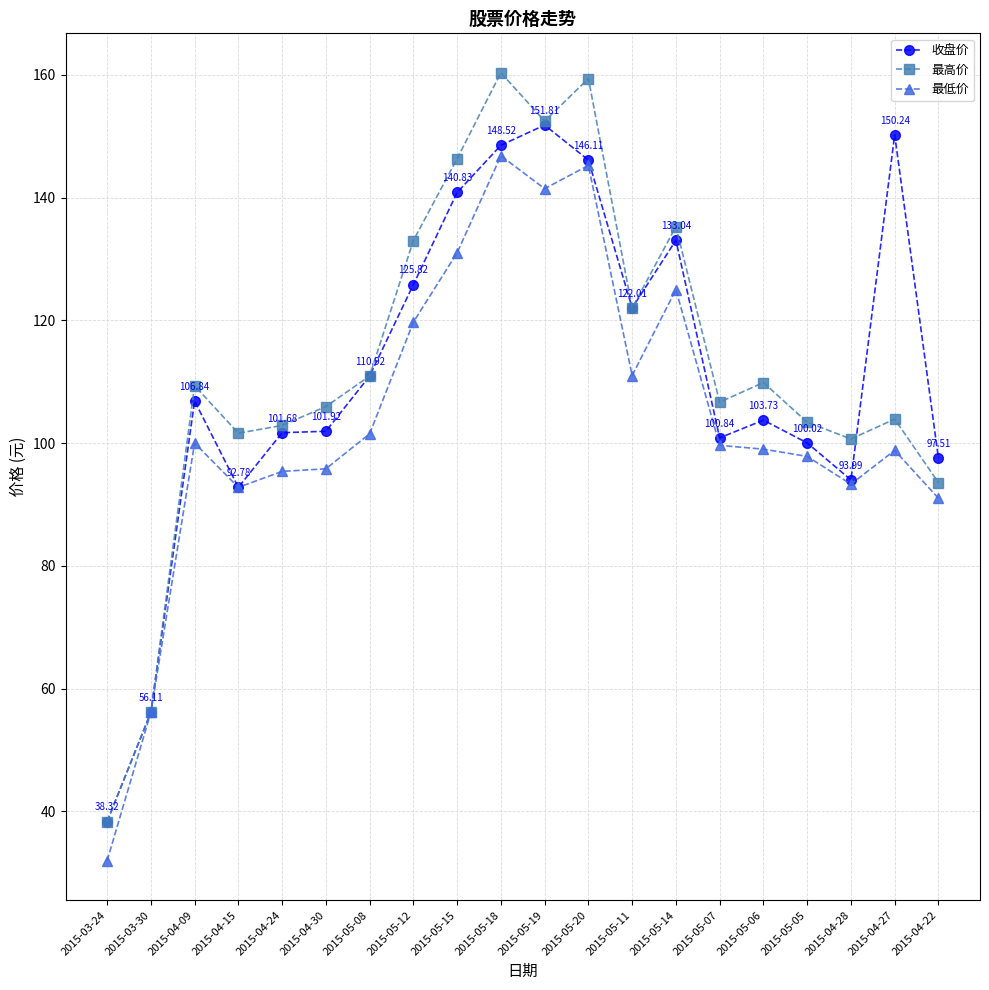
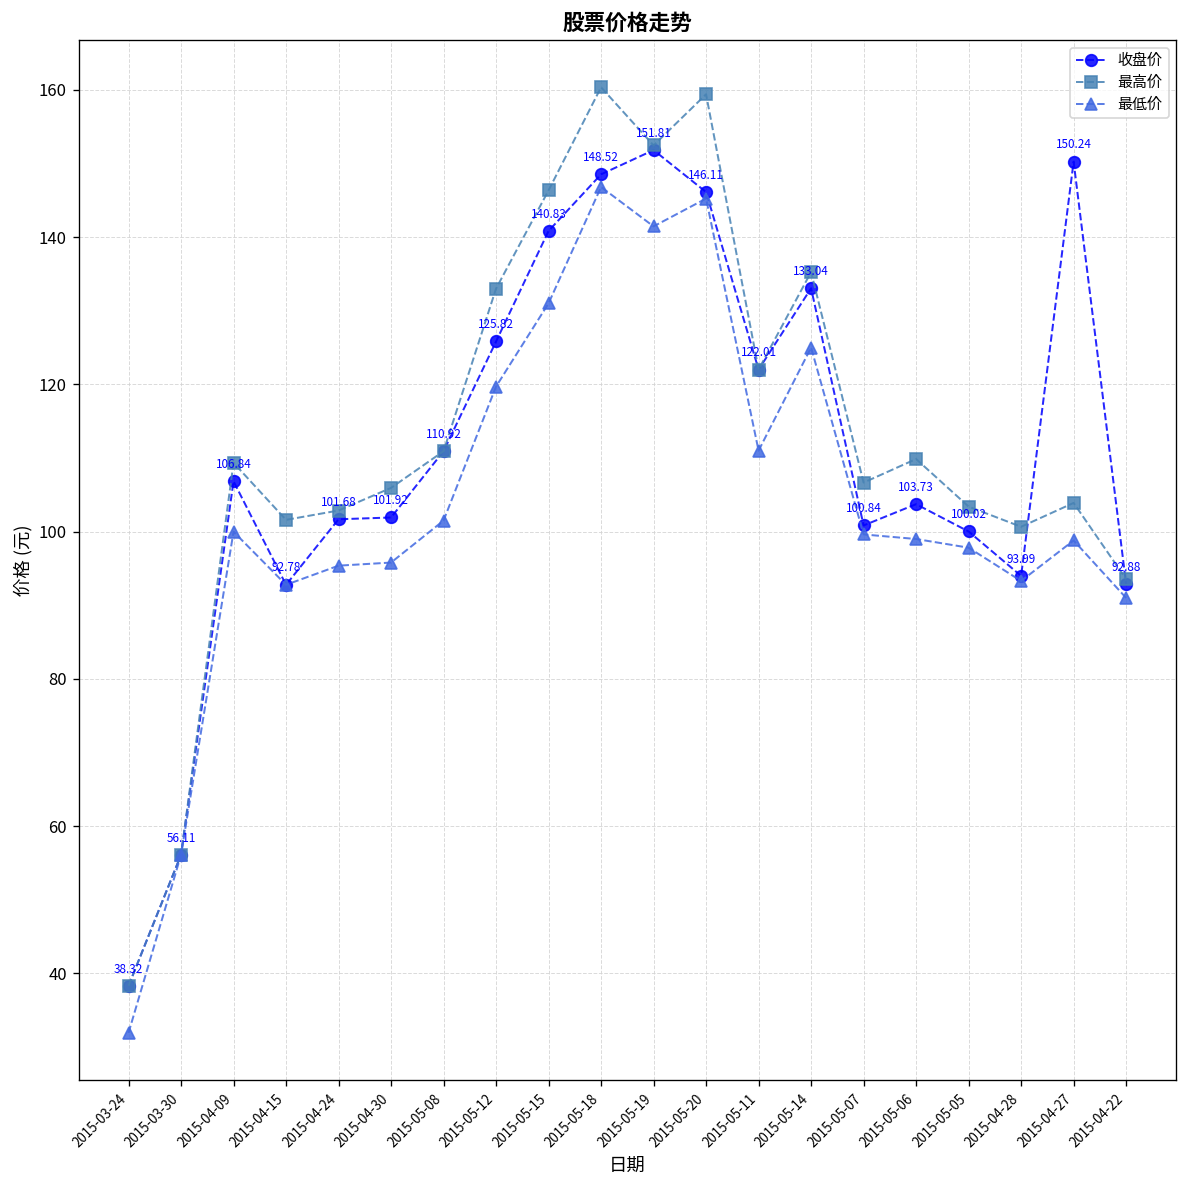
收盘价, 2015-04-22: 97.51 -> 92.88
